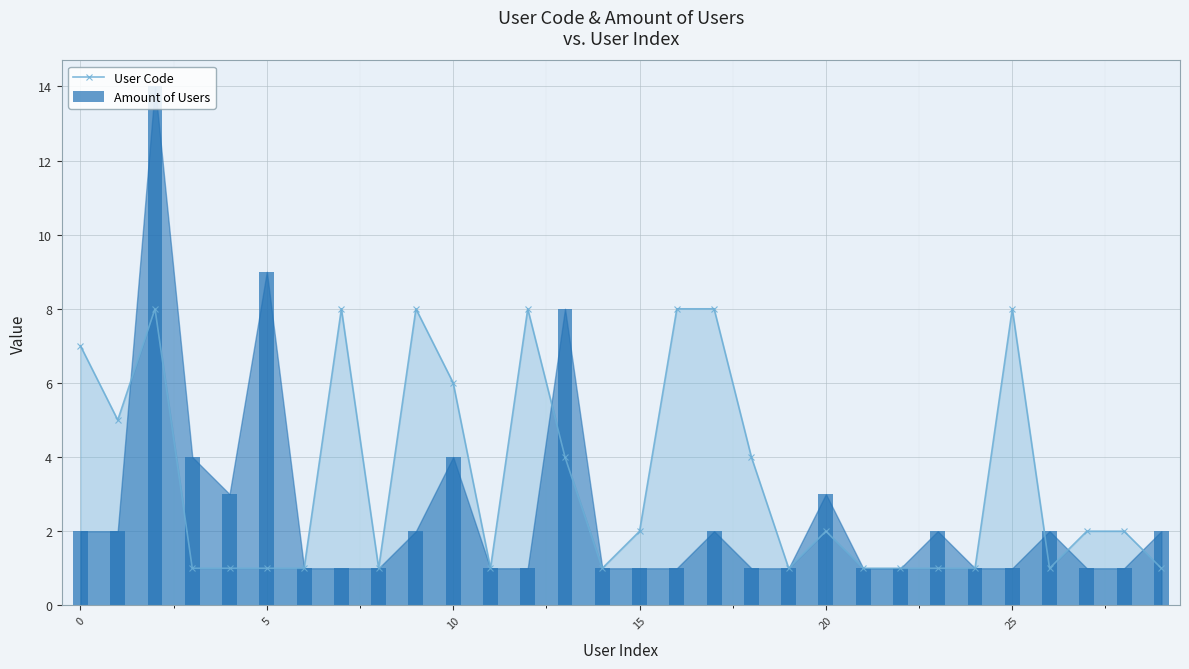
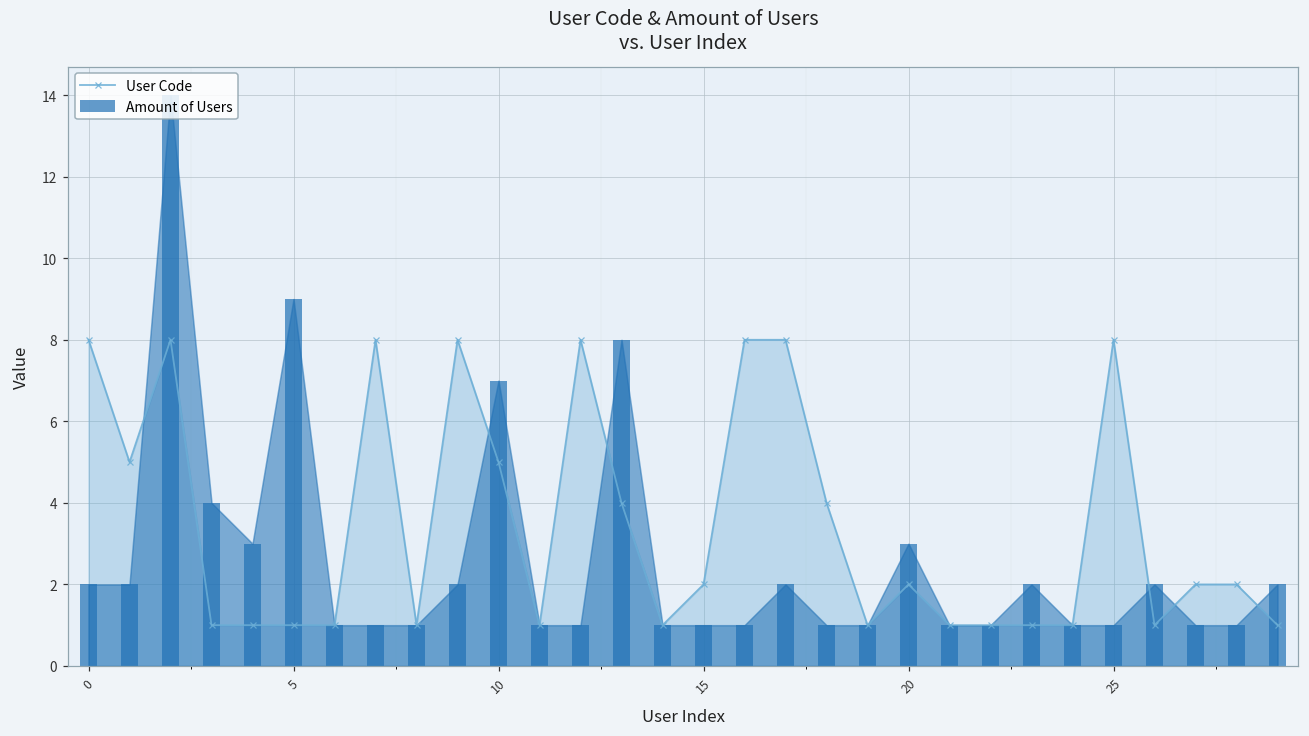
User Code, 0: 7 -> 8
Amount of Users, 10: 4 -> 7
User Code, 10: 6 -> 5
